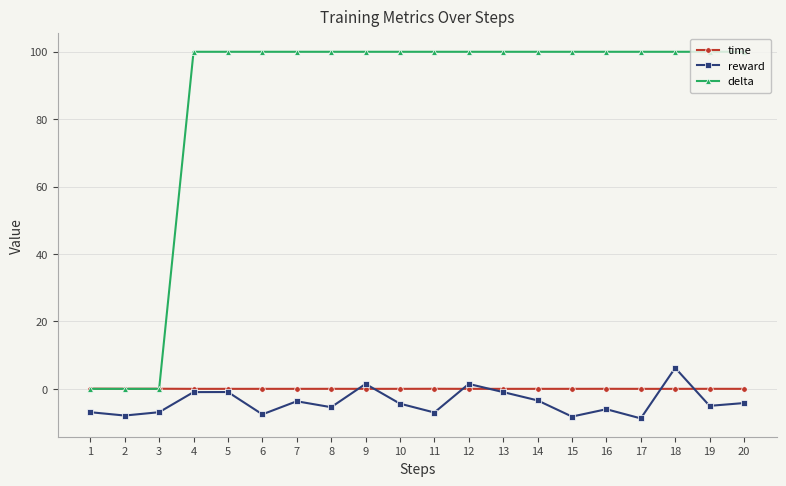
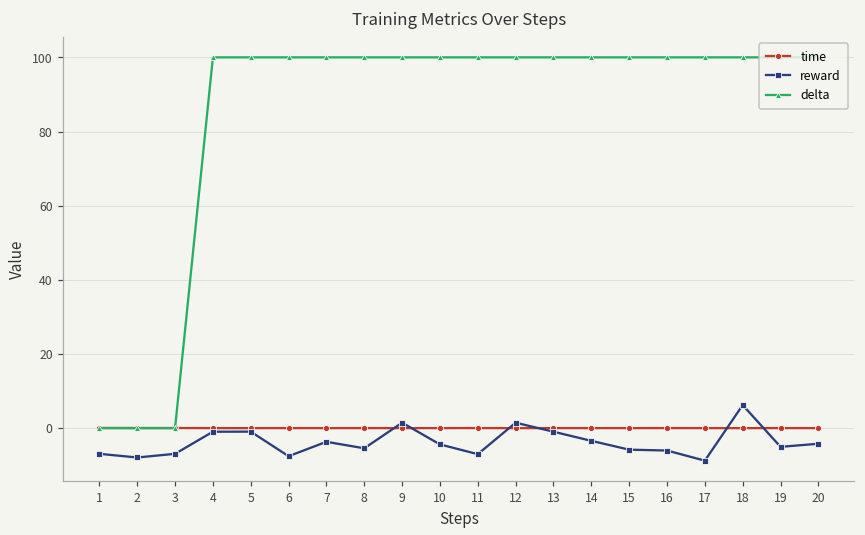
reward, 15: -8 -> -6
